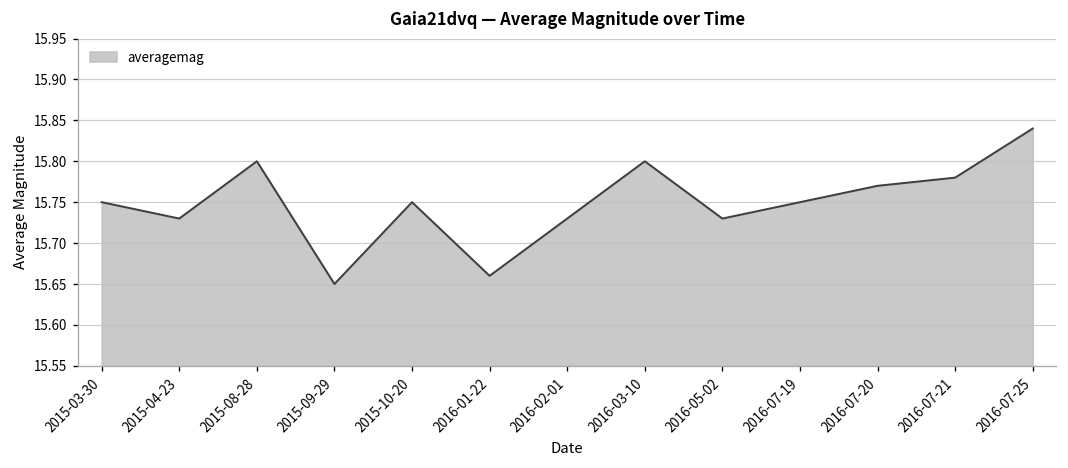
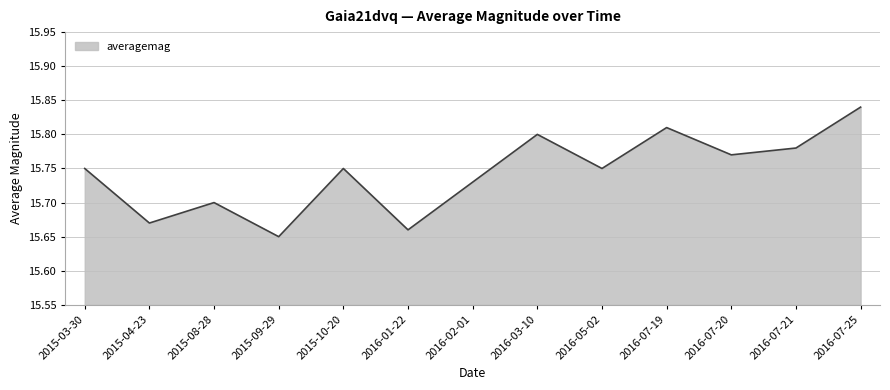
2015-04-23: 15.73 -> 15.67
2015-08-28: 15.8 -> 15.7
2016-05-02: 15.73 -> 15.75
2016-07-19: 15.75 -> 15.81
